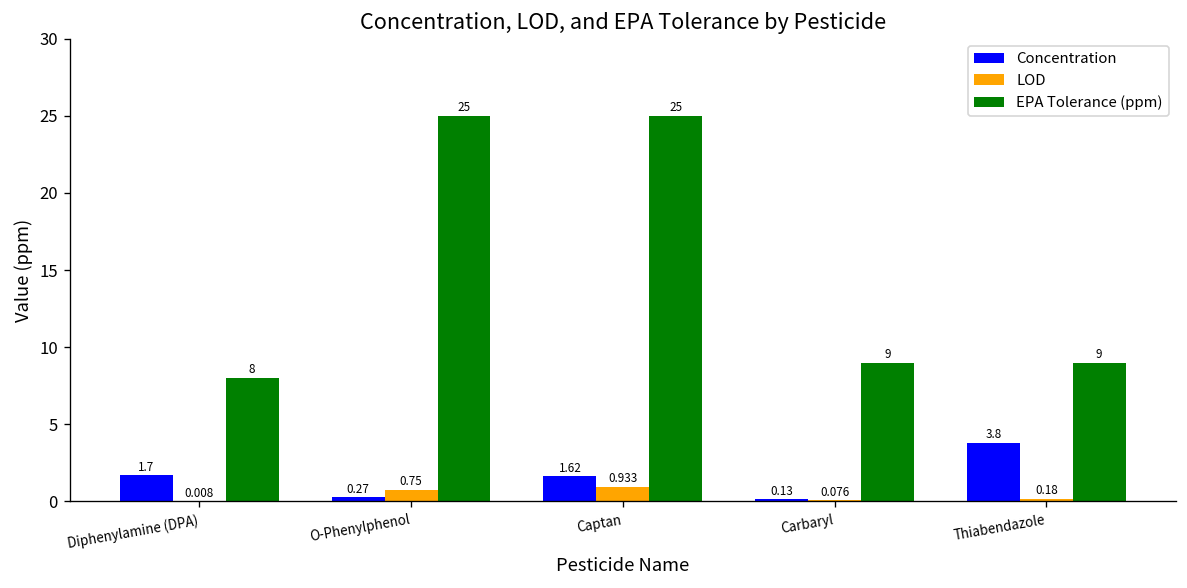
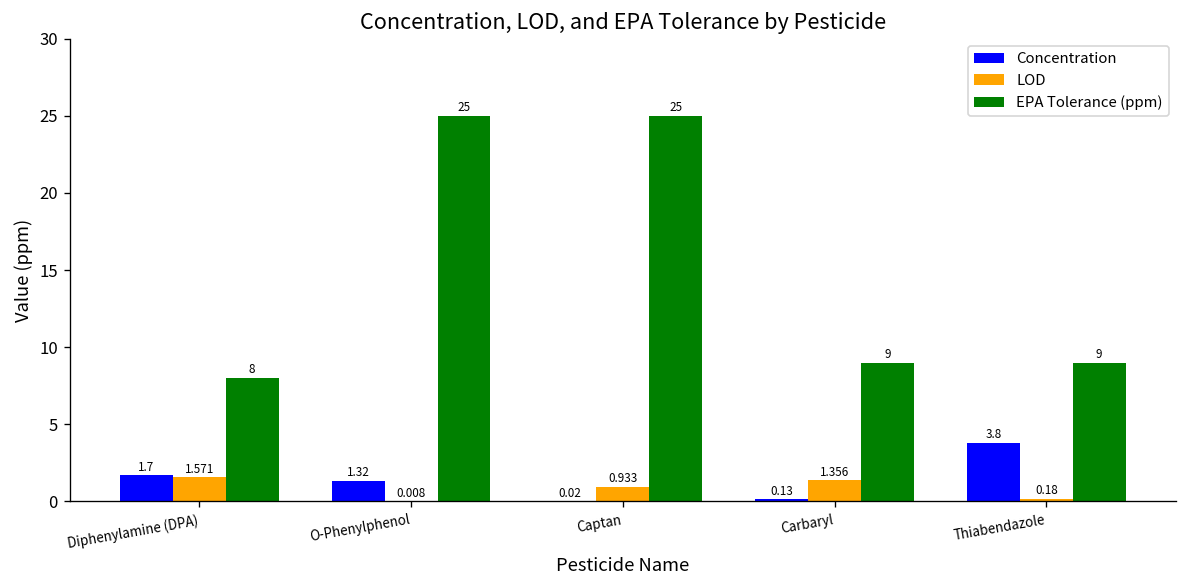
LOD, Diphenylamine (DPA): 0.008 -> 1.571
Concentration, O-Phenylphenol: 0.27 -> 1.32
LOD, O-Phenylphenol: 0.75 -> 0.008
Concentration, Captan: 1.62 -> 0.02
LOD, Carbaryl: 0.076 -> 1.356
